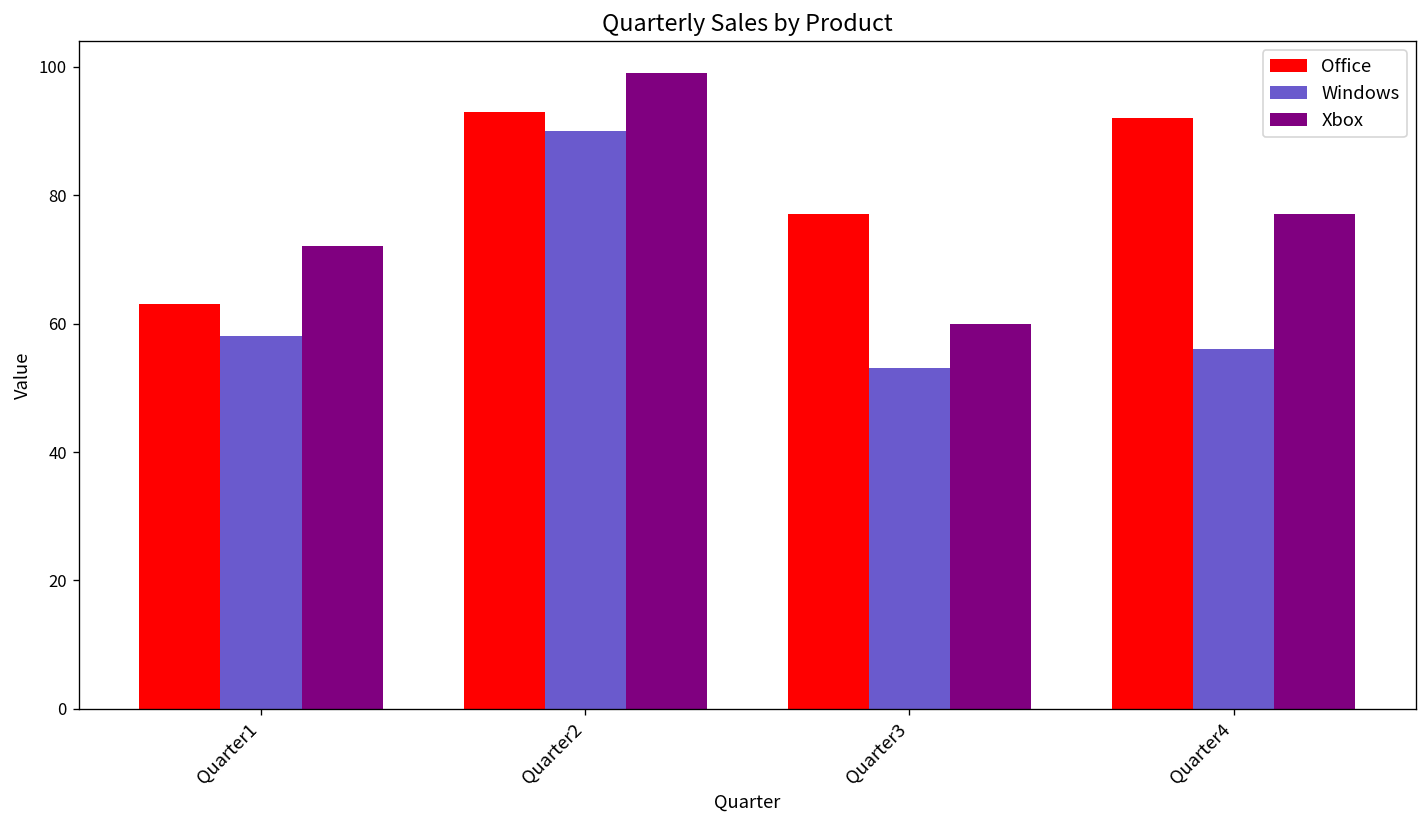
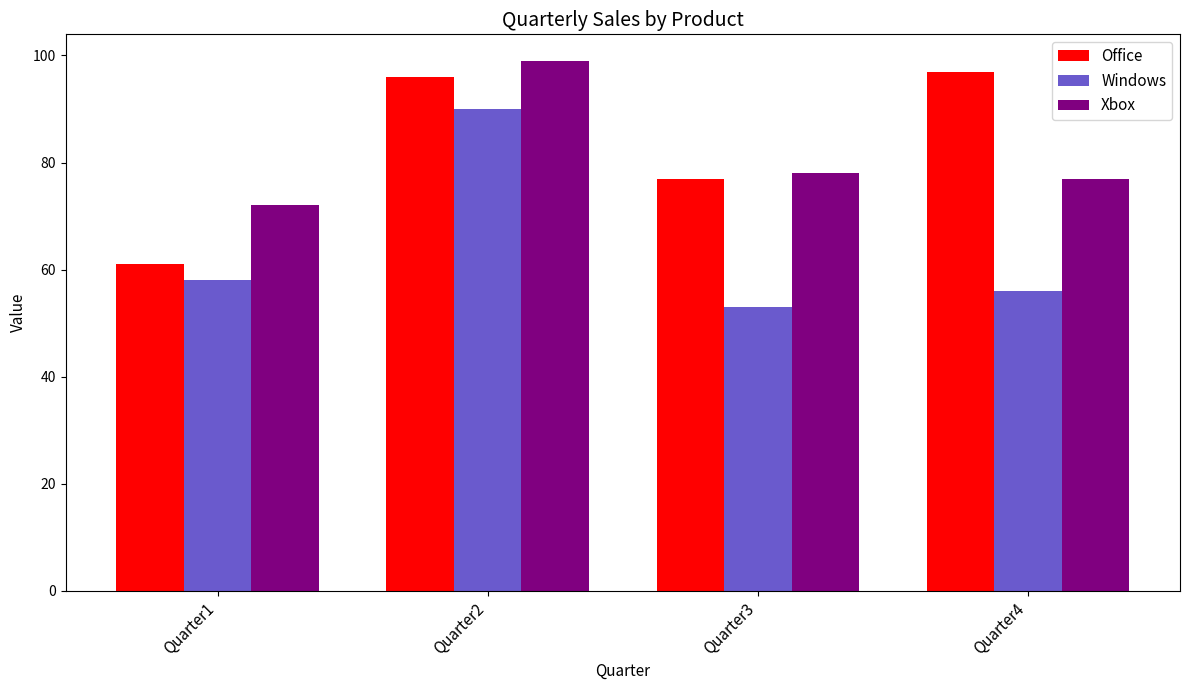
Office, Quarter1: 63 -> 61
Office, Quarter2: 93 -> 96
Xbox, Quarter3: 60 -> 78
Office, Quarter4: 92 -> 97
